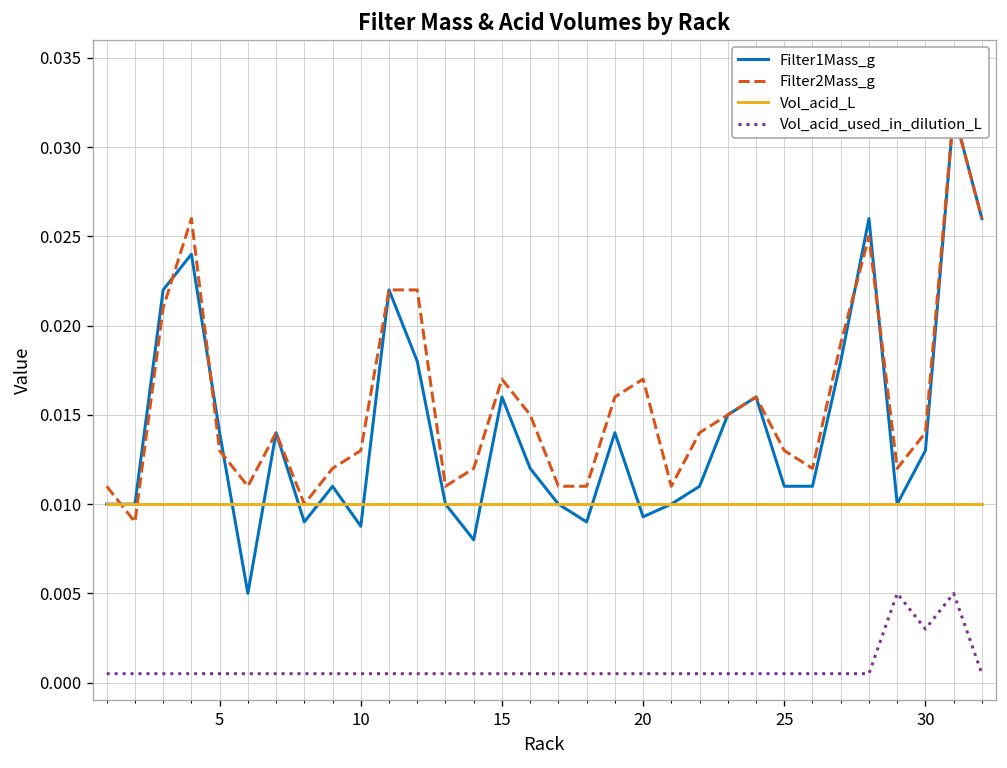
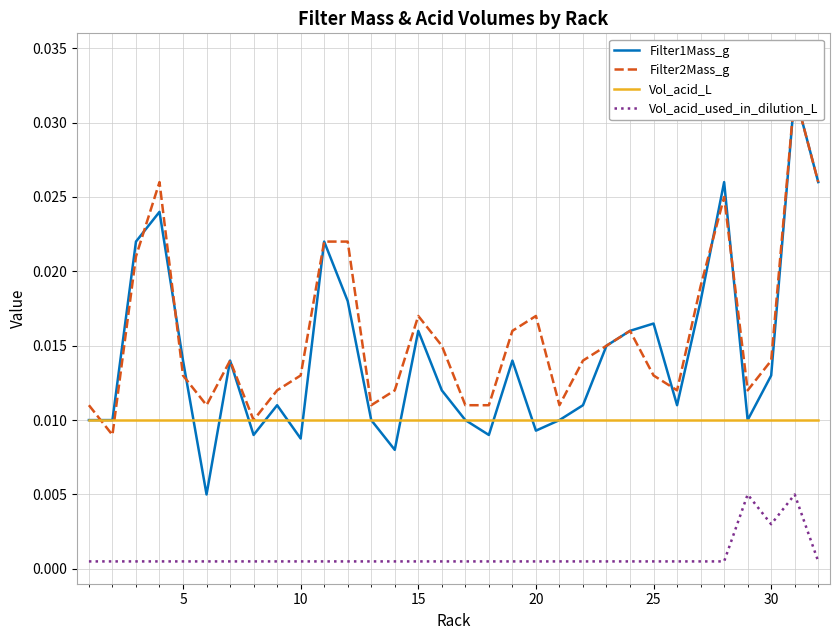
Filter1Mass_g, 25: 0.0110 -> 0.0165
